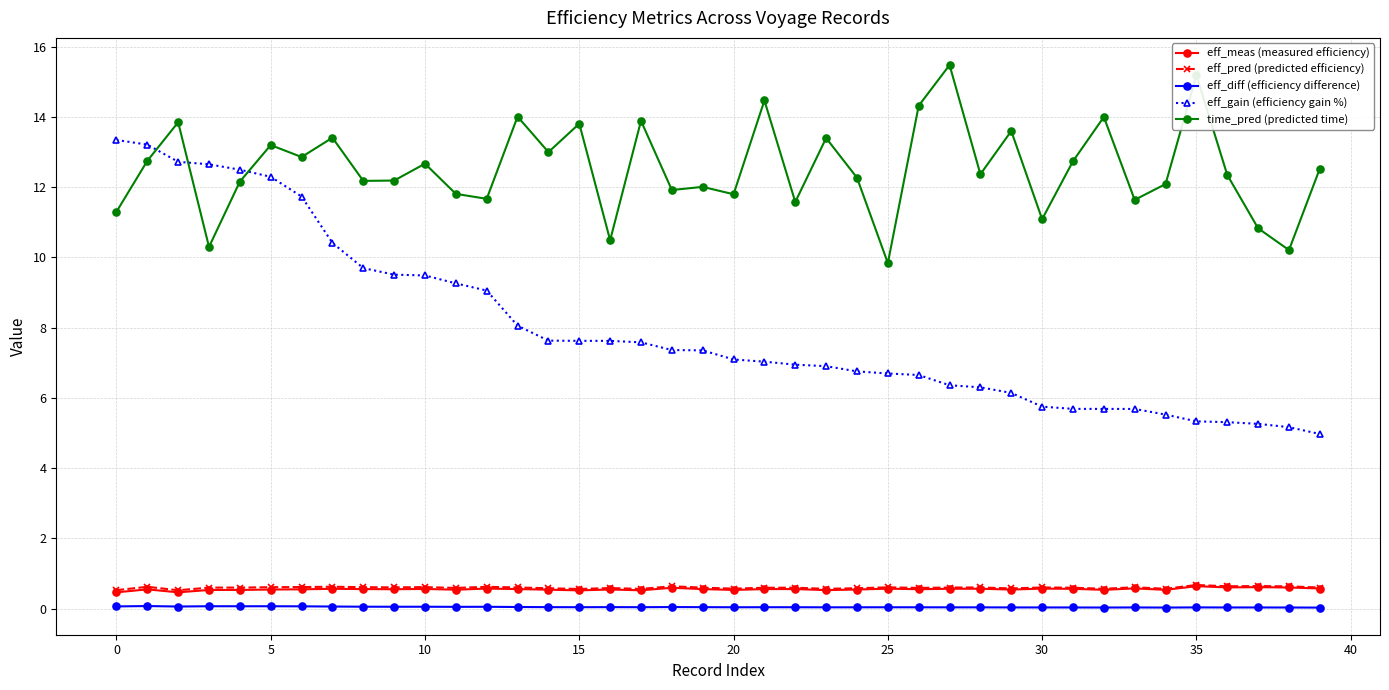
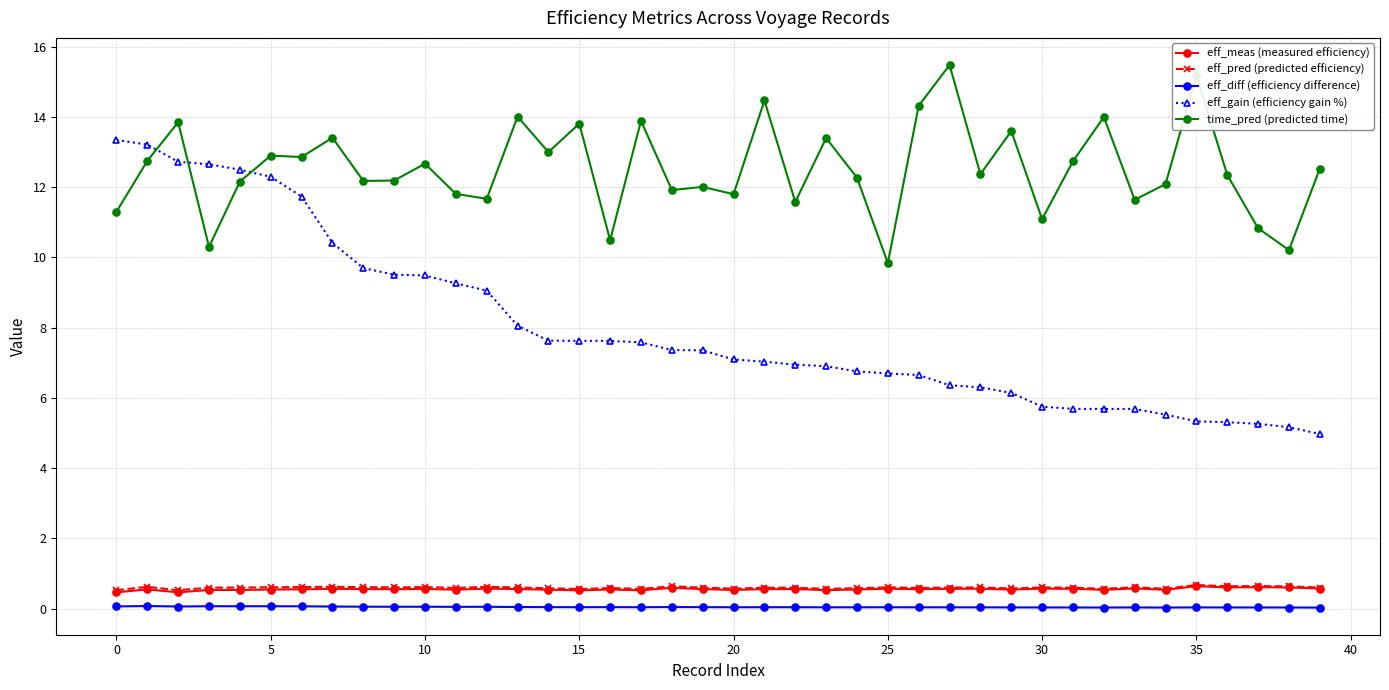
time_pred (predicted time), 5: 13.2 -> 12.9
